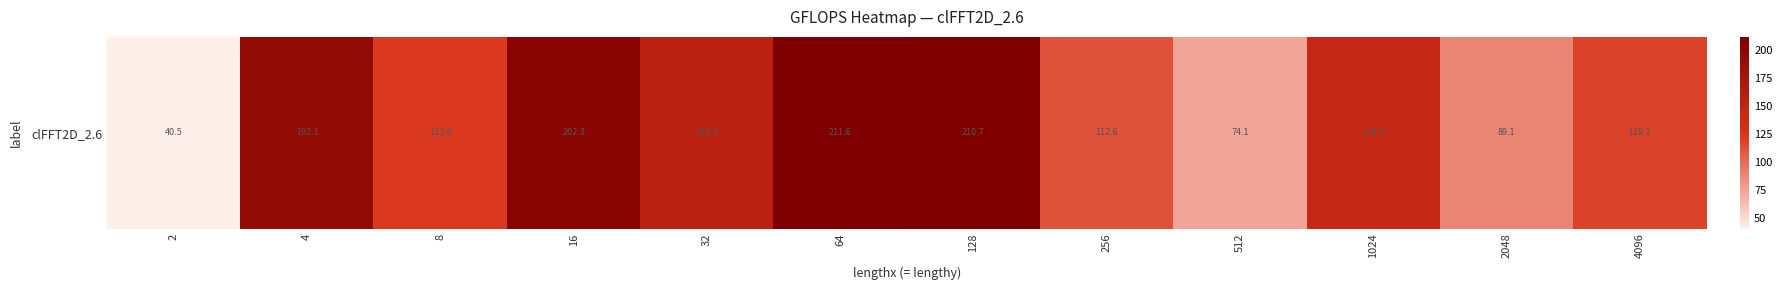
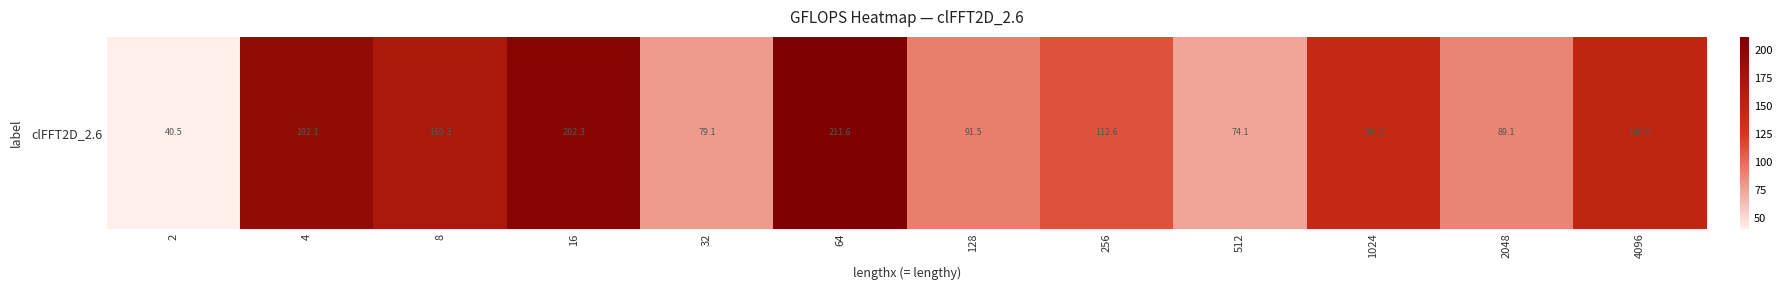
clFFT2D_2.6, 8: 123.0 -> 169.3
clFFT2D_2.6, 32: 155.0 -> 79.1
clFFT2D_2.6, 128: 210.7 -> 91.5
clFFT2D_2.6, 4096: 119.1 -> 149.0
